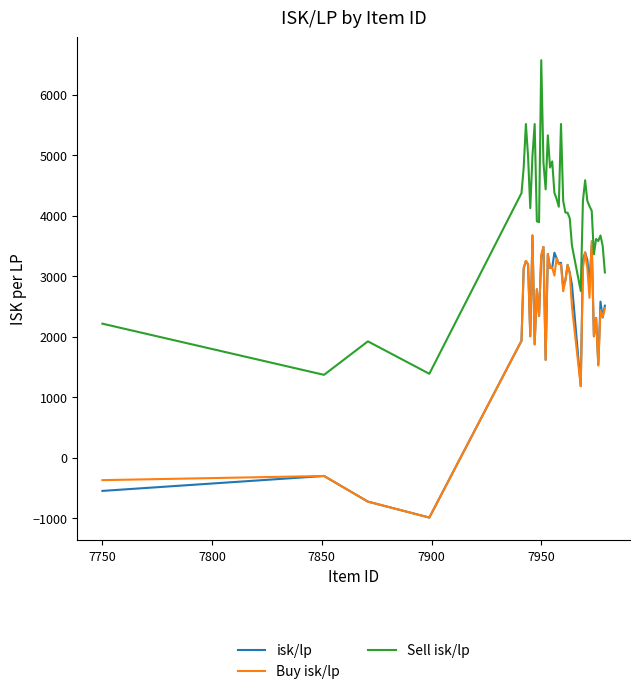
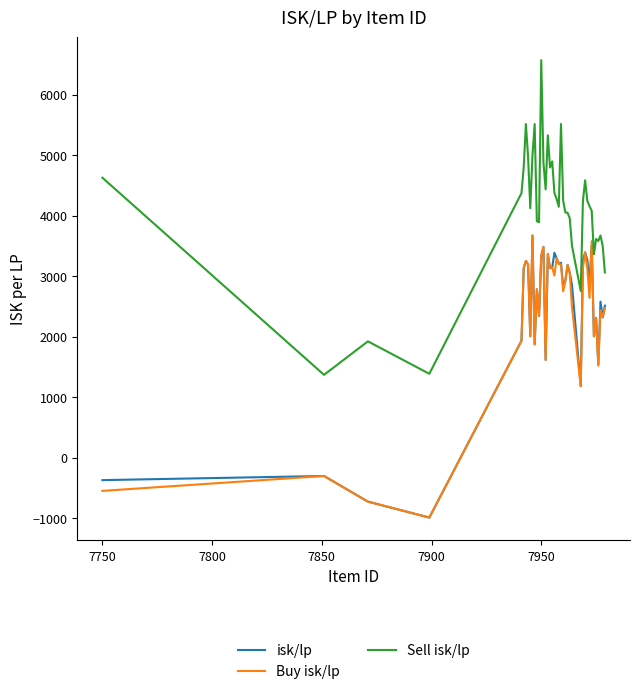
isk/lp, 7750: -500 -> -400
Buy isk/lp, 7750: -400 -> -500
Sell isk/lp, 7750: 2200 -> 4600
